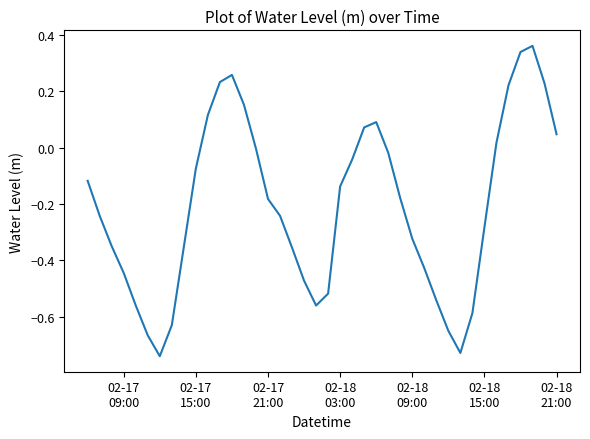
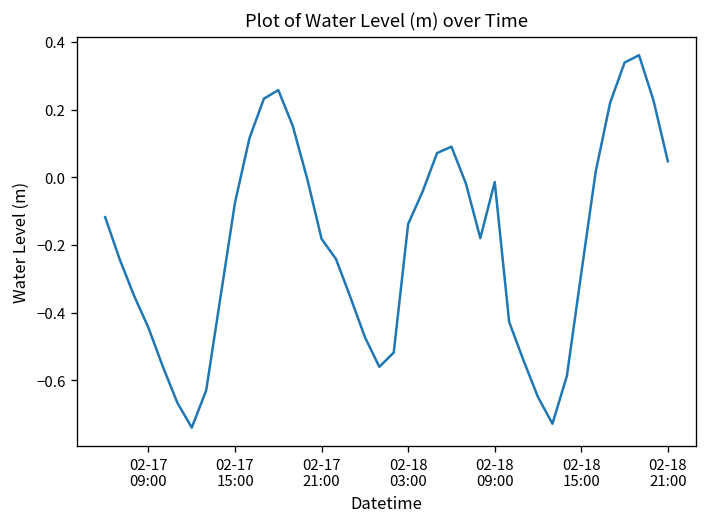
02-18 09:00: -0.32 -> -0.01
